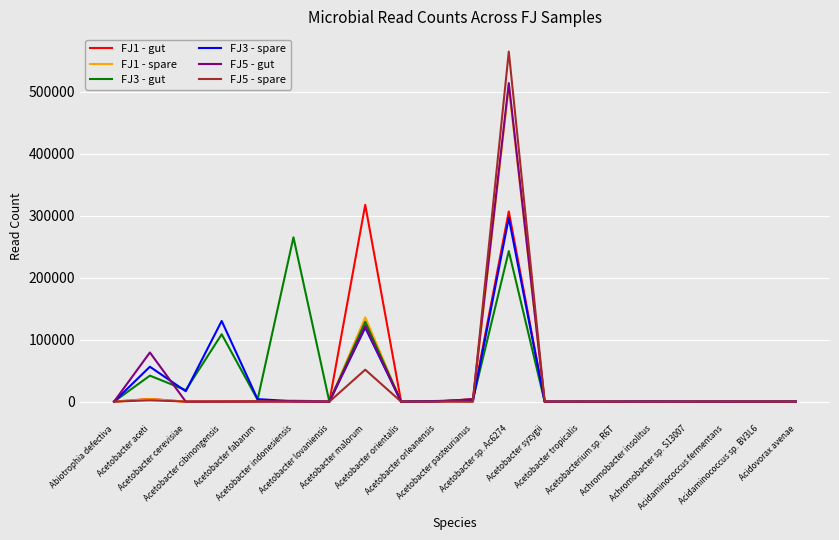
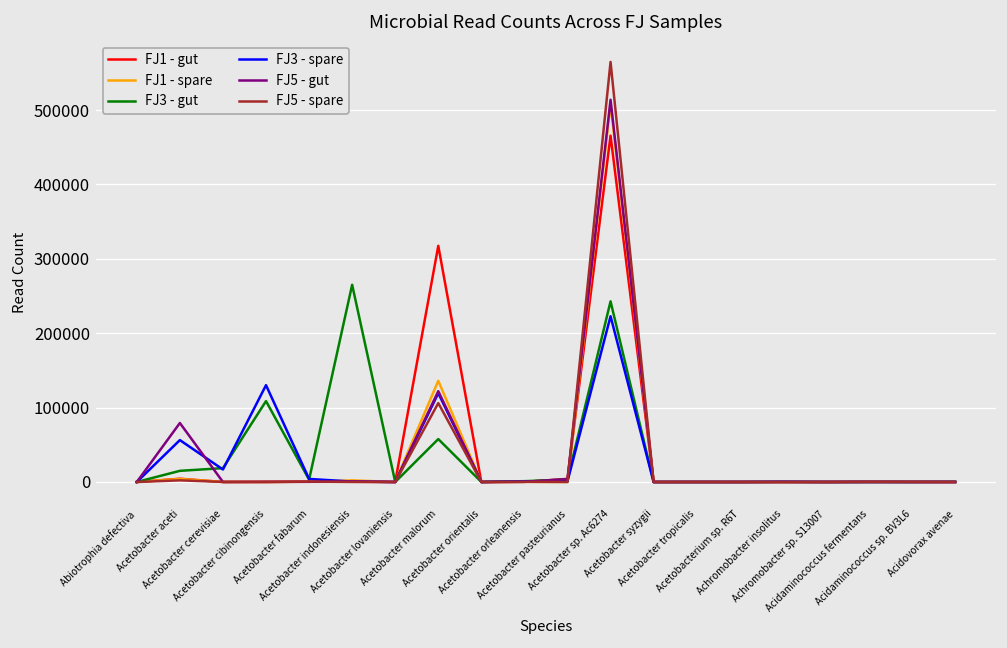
FJ3 - gut, Acetobacter aceti: 40000 -> 20000
FJ3 - gut, Acetobacter malorum: 130000 -> 60000
FJ5 - spare, Acetobacter malorum: 50000 -> 110000
FJ1 - gut, Acetobacter sp. Ac6274: 310000 -> 470000
FJ3 - spare, Acetobacter sp. Ac6274: 300000 -> 220000
